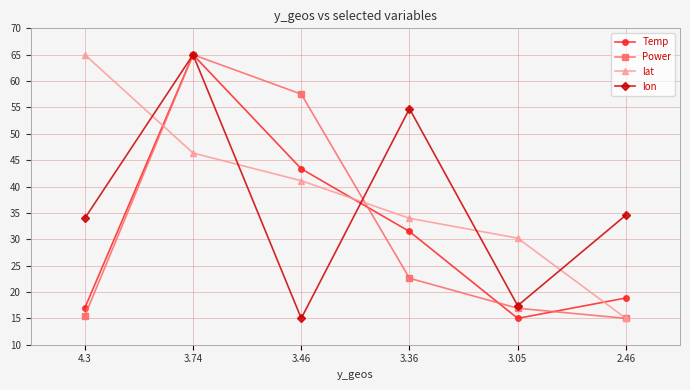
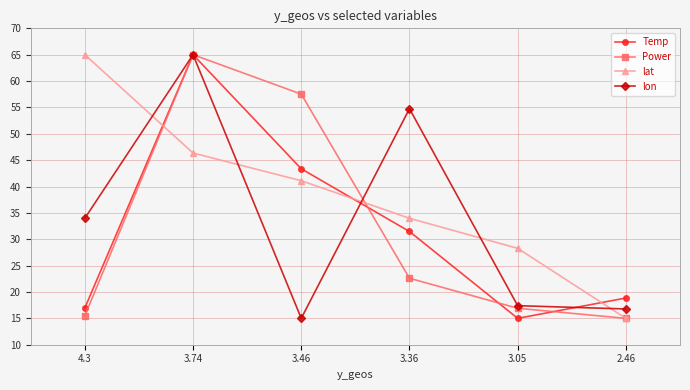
lat, 3.05: 30 -> 28
lon, 2.46: 35 -> 17
